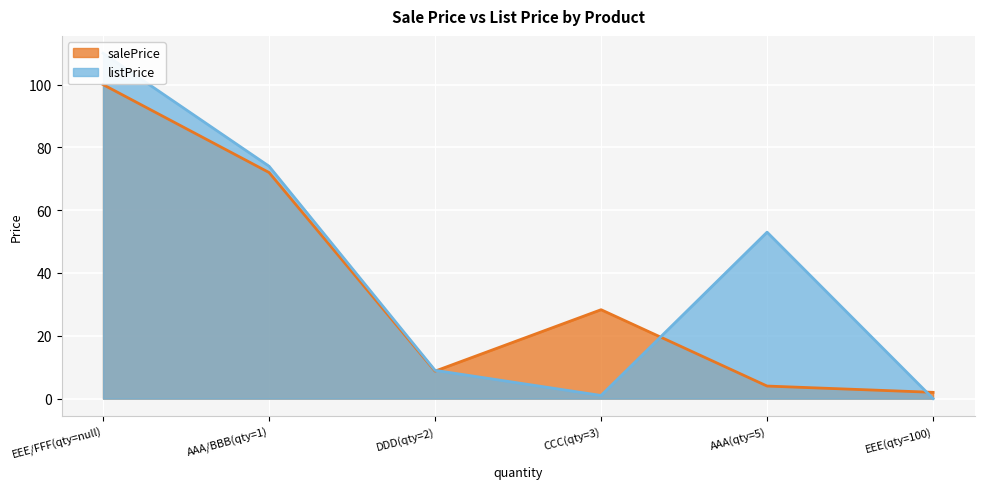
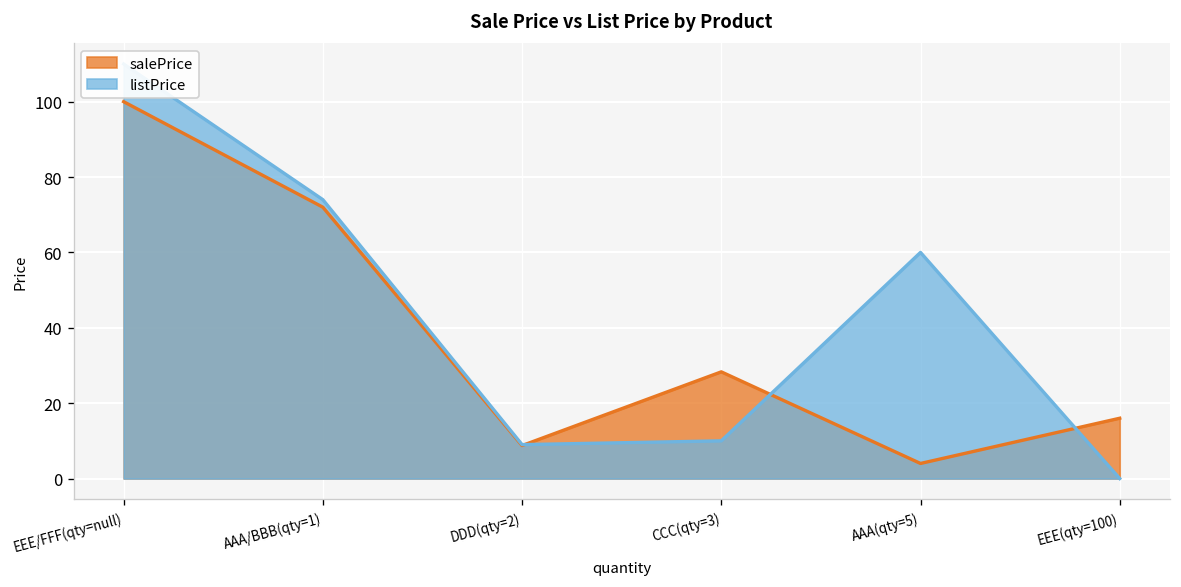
listPrice, CCC(qty=3): 1 -> 10
listPrice, AAA(qty=5): 53 -> 60
salePrice, EEE(qty=100): 2 -> 16
